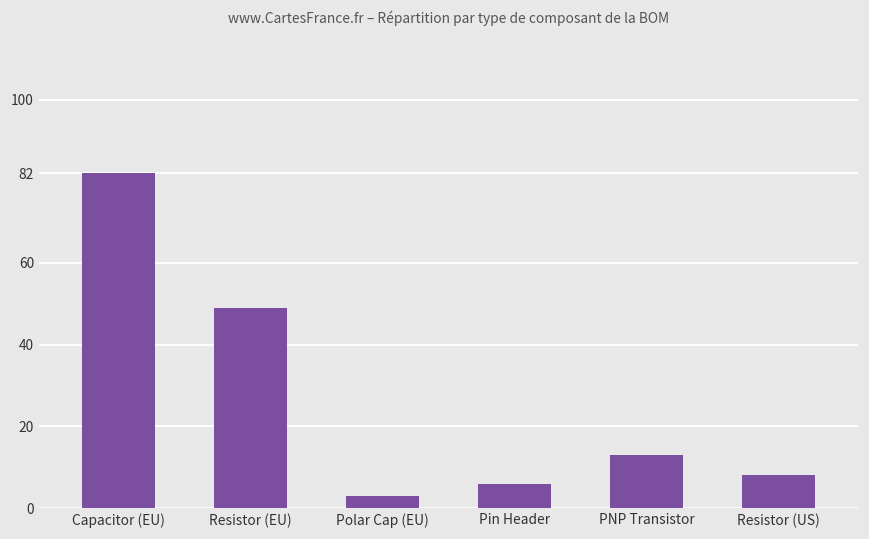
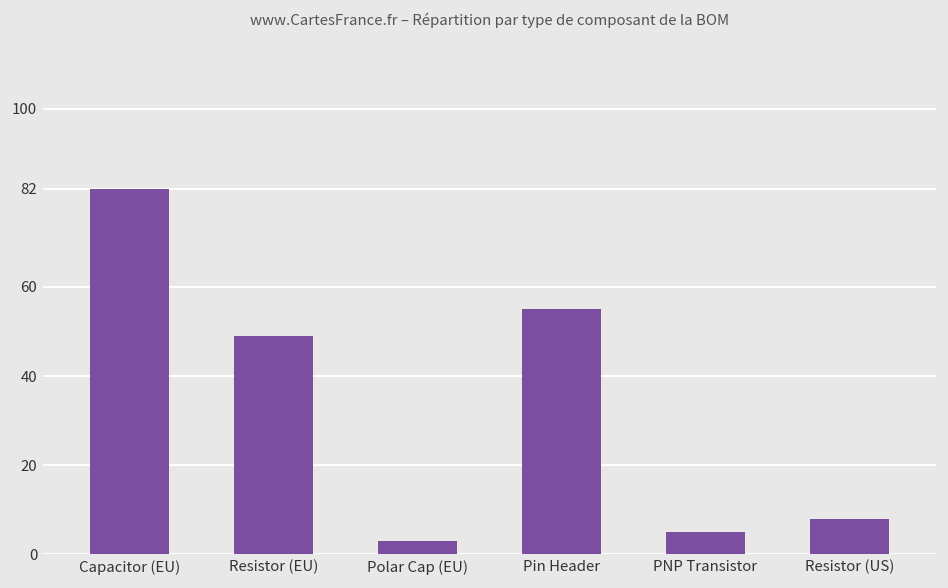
Pin Header: 6 -> 55
PNP Transistor: 13 -> 5
